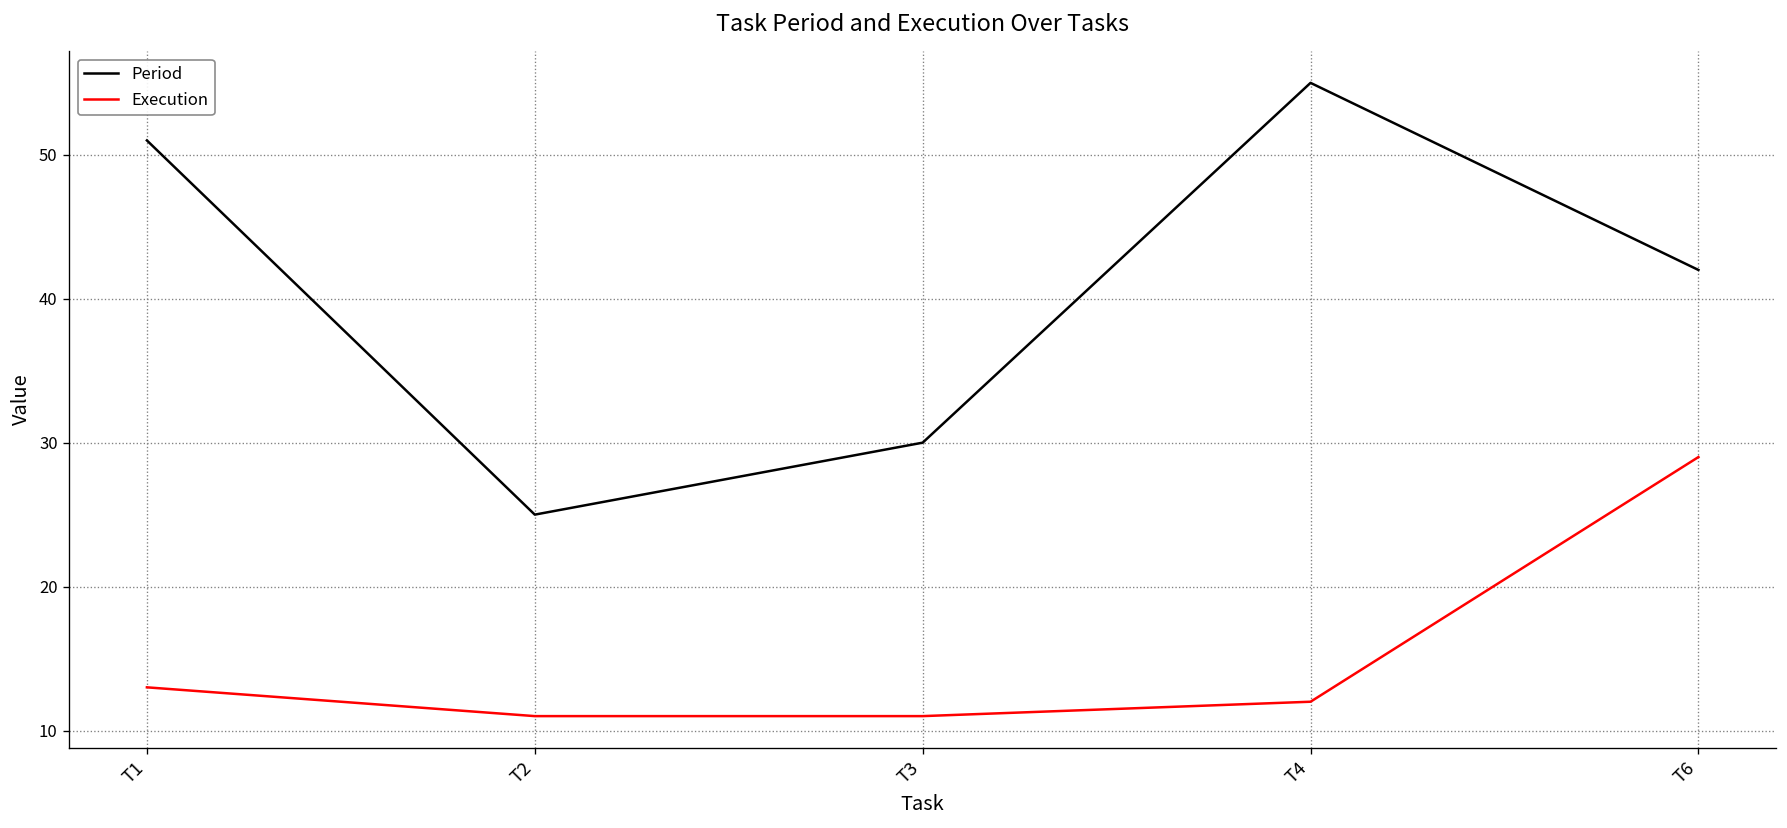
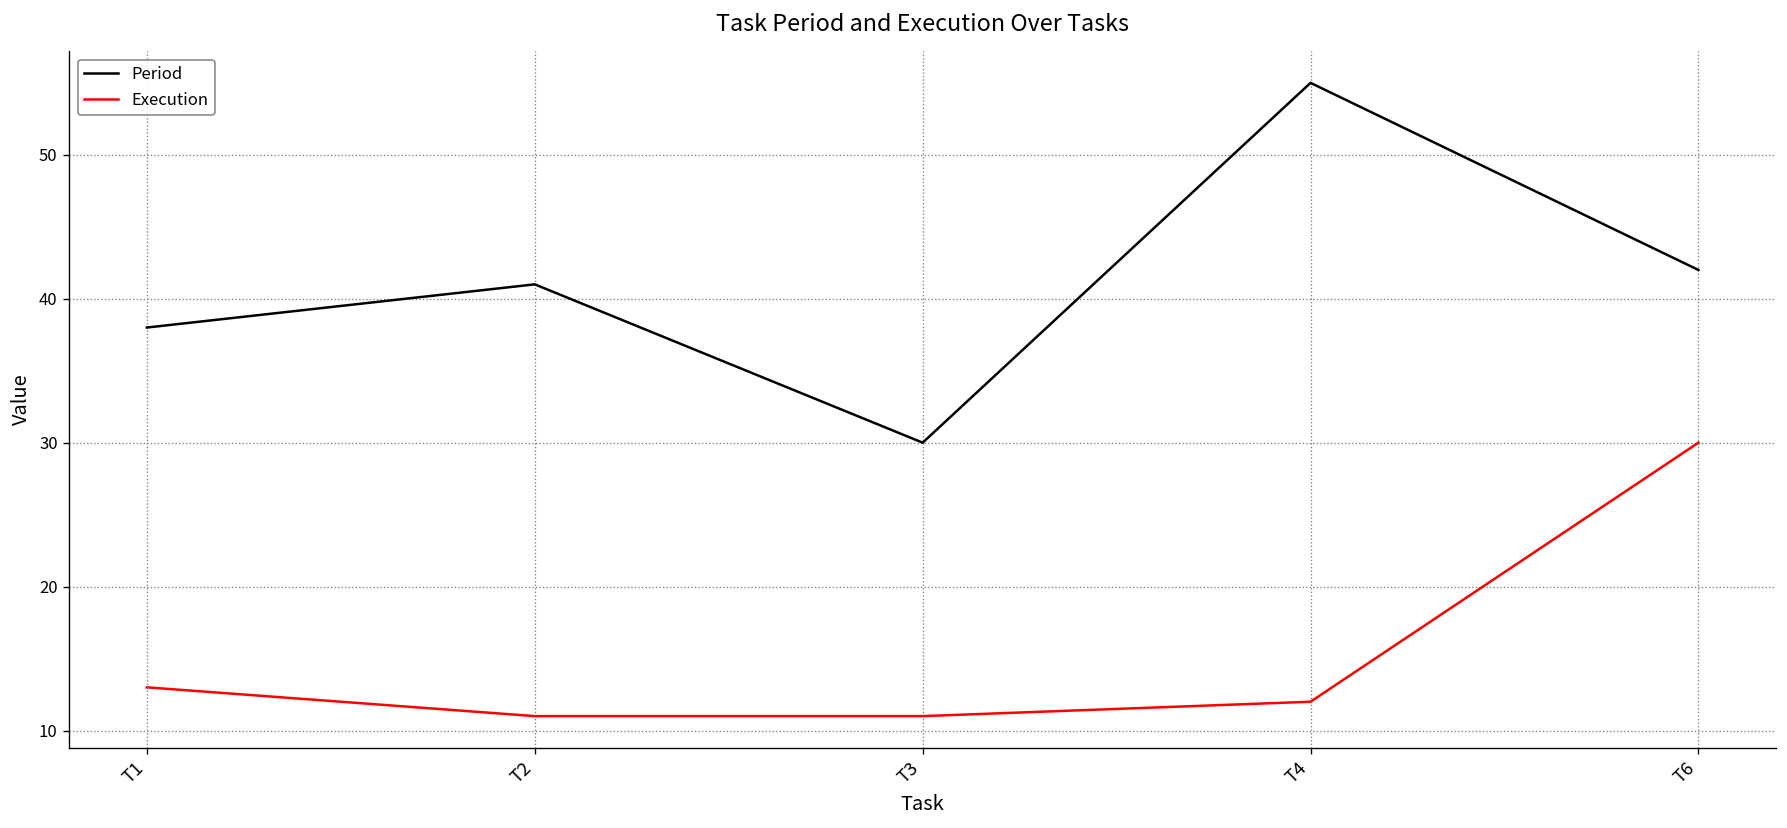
Period, T1: 51 -> 38
Period, T2: 25 -> 41
Execution, T6: 29 -> 30
